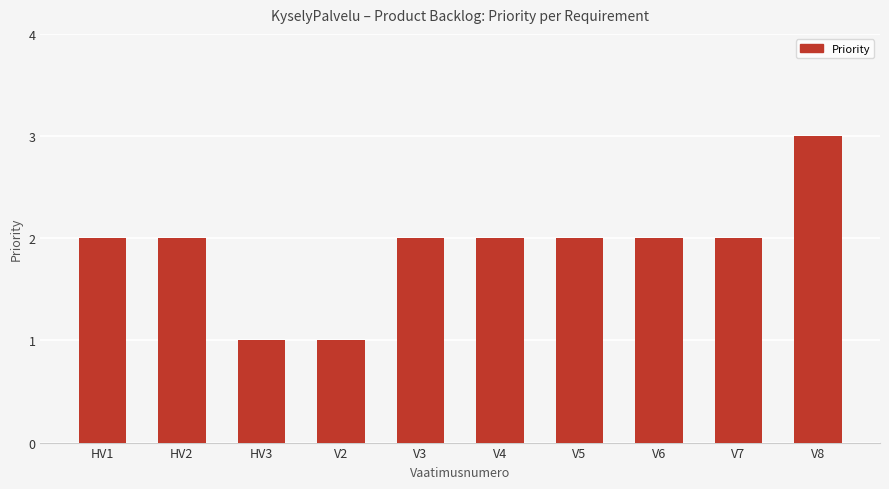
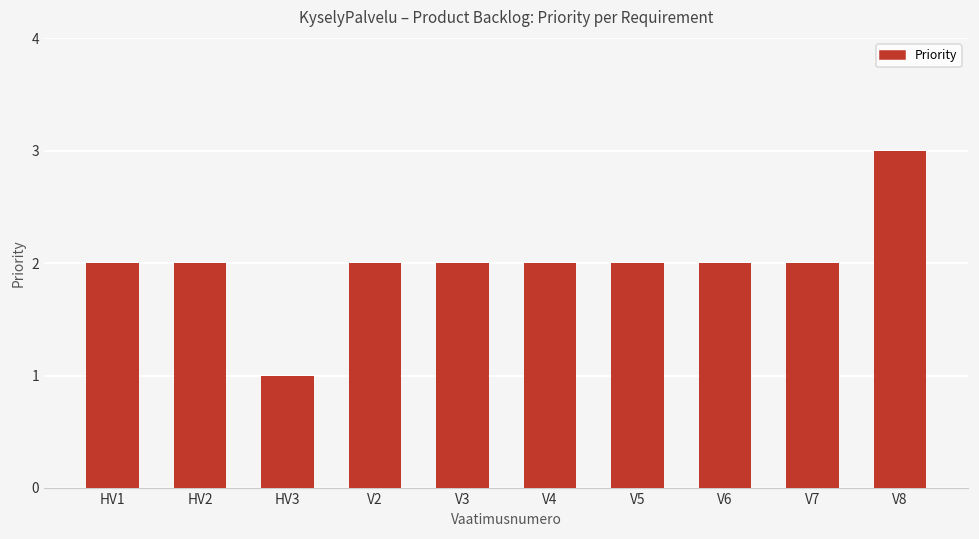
V2: 1 -> 2
